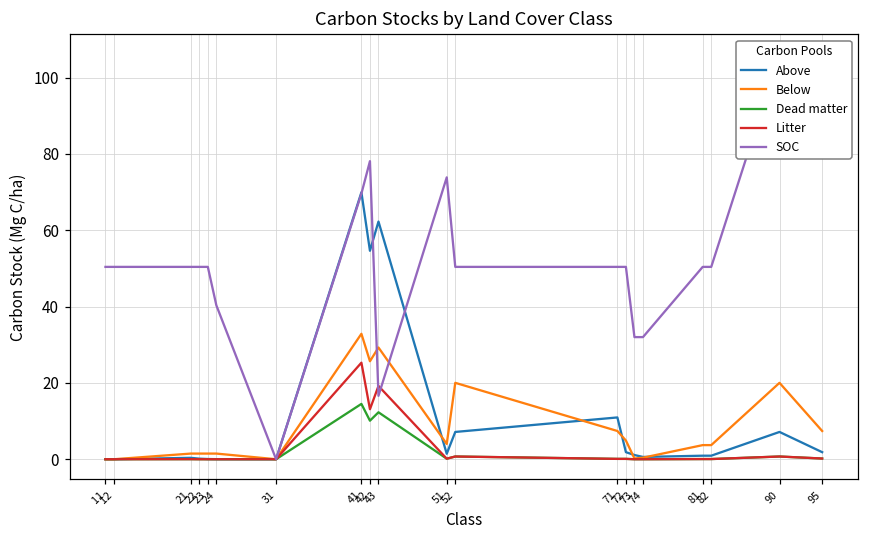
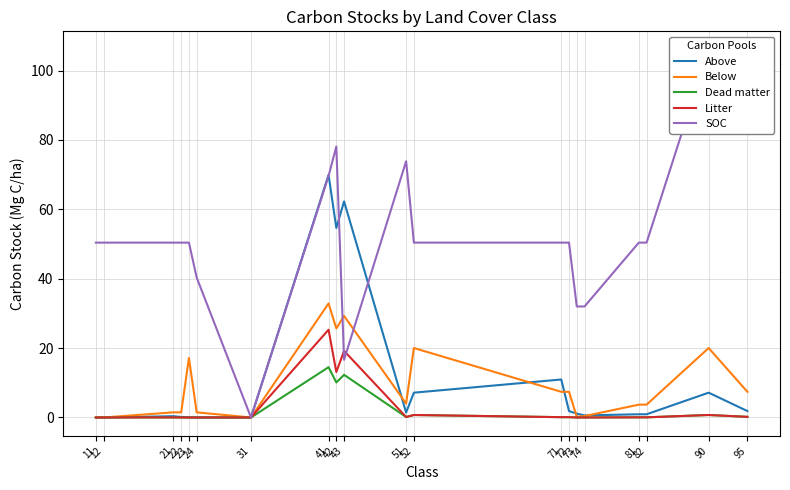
Below, 23: 1 -> 17
Below, 72: 5 -> 7
